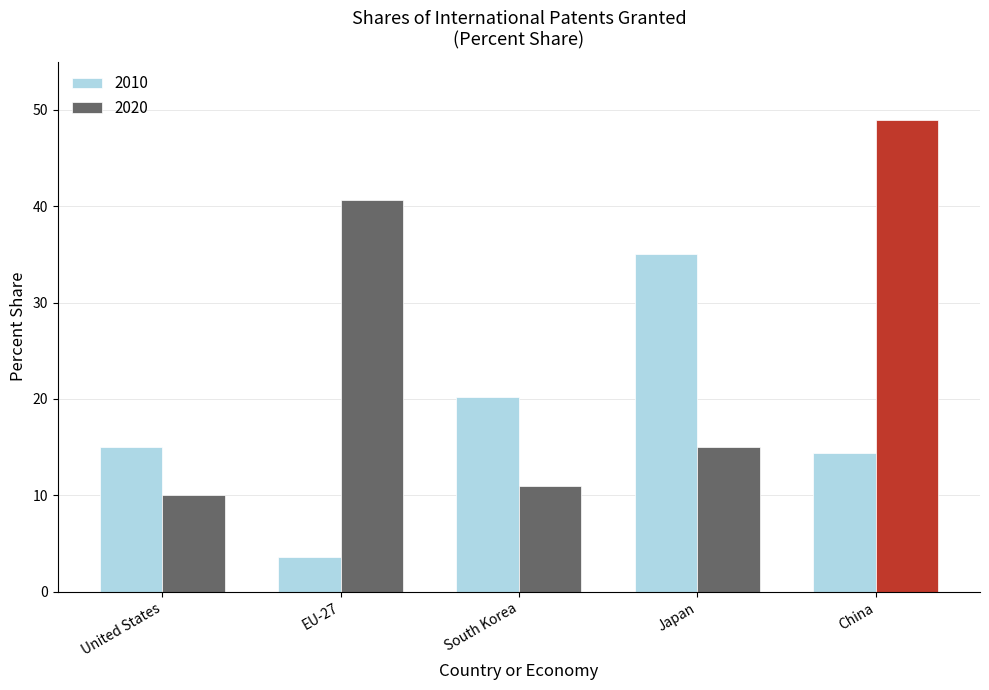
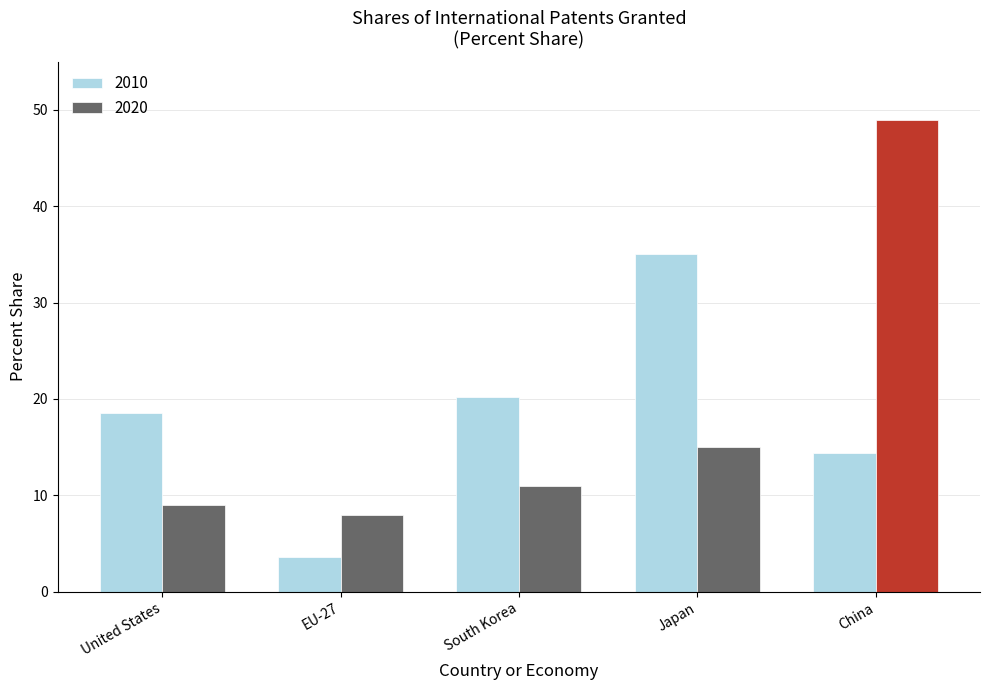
2010, United States: 15 -> 19
2020, United States: 10 -> 9
2020, EU-27: 41 -> 8
